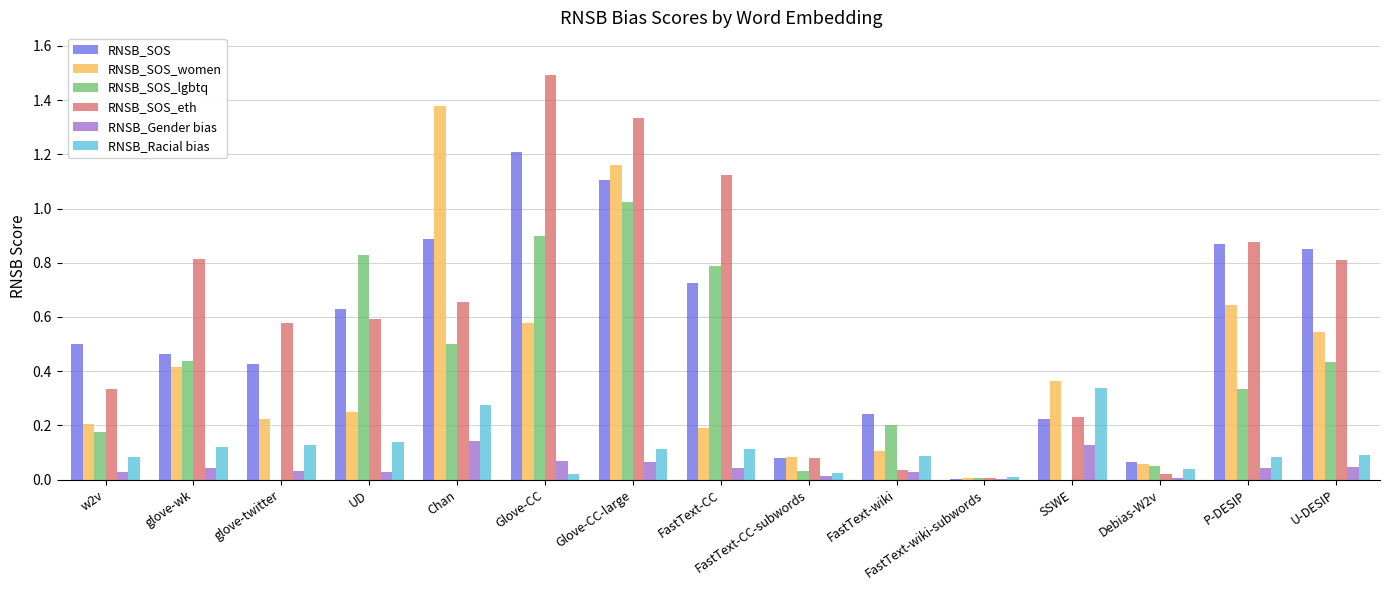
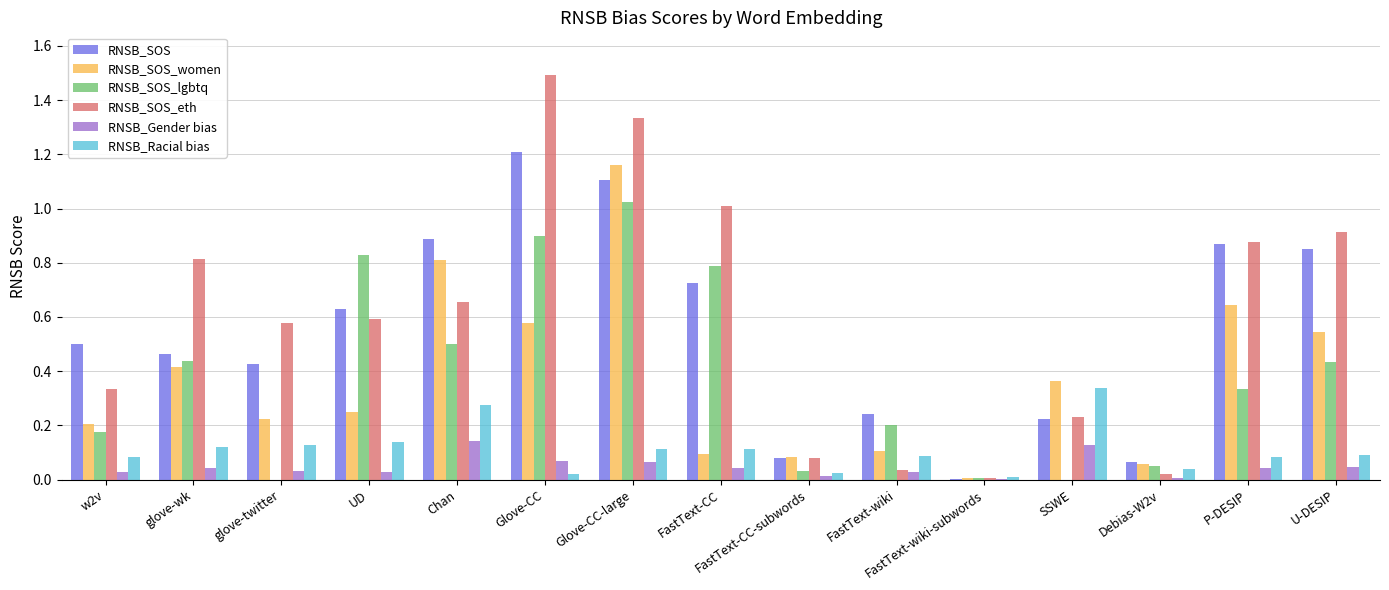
RNSB_SOS_women, Chan: 1.38 -> 0.81
RNSB_SOS_women, FastText-CC: 0.19 -> 0.10
RNSB_SOS_eth, FastText-CC: 1.13 -> 1.01
RNSB_SOS_eth, U-DESIP: 0.81 -> 0.91
